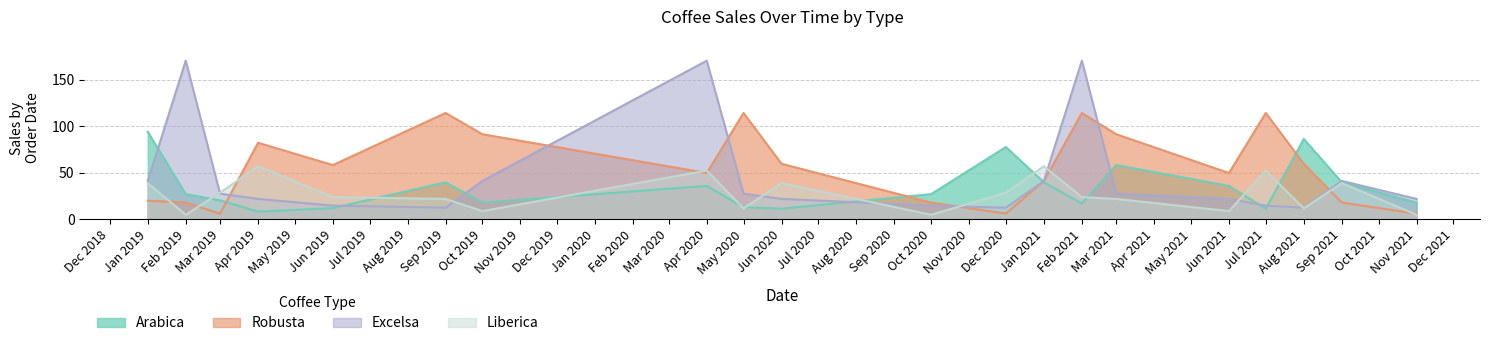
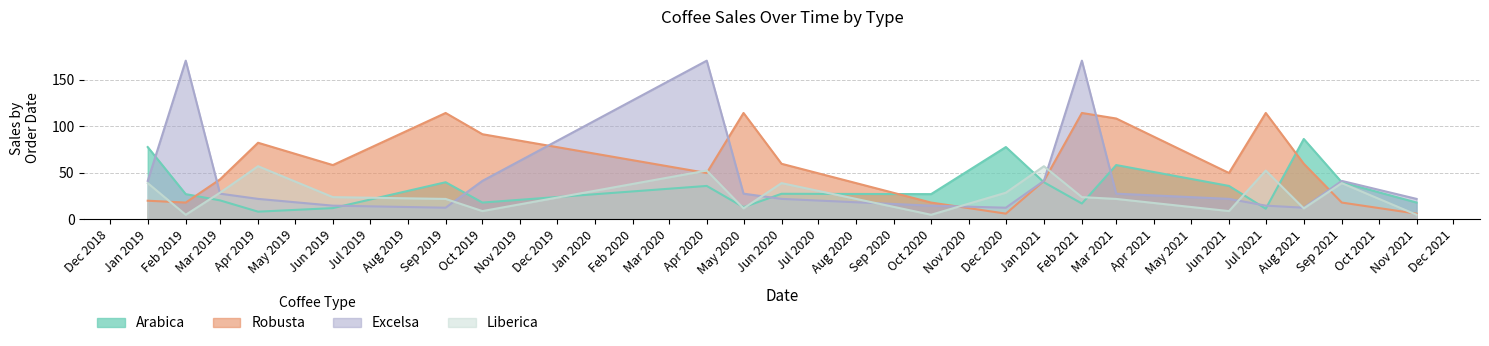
Arabica, Jan 2019: 90 -> 80
Robusta, Mar 2019: 10 -> 40
Arabica, Jun 2020: 10 -> 30
Robusta, Mar 2021: 90 -> 110
